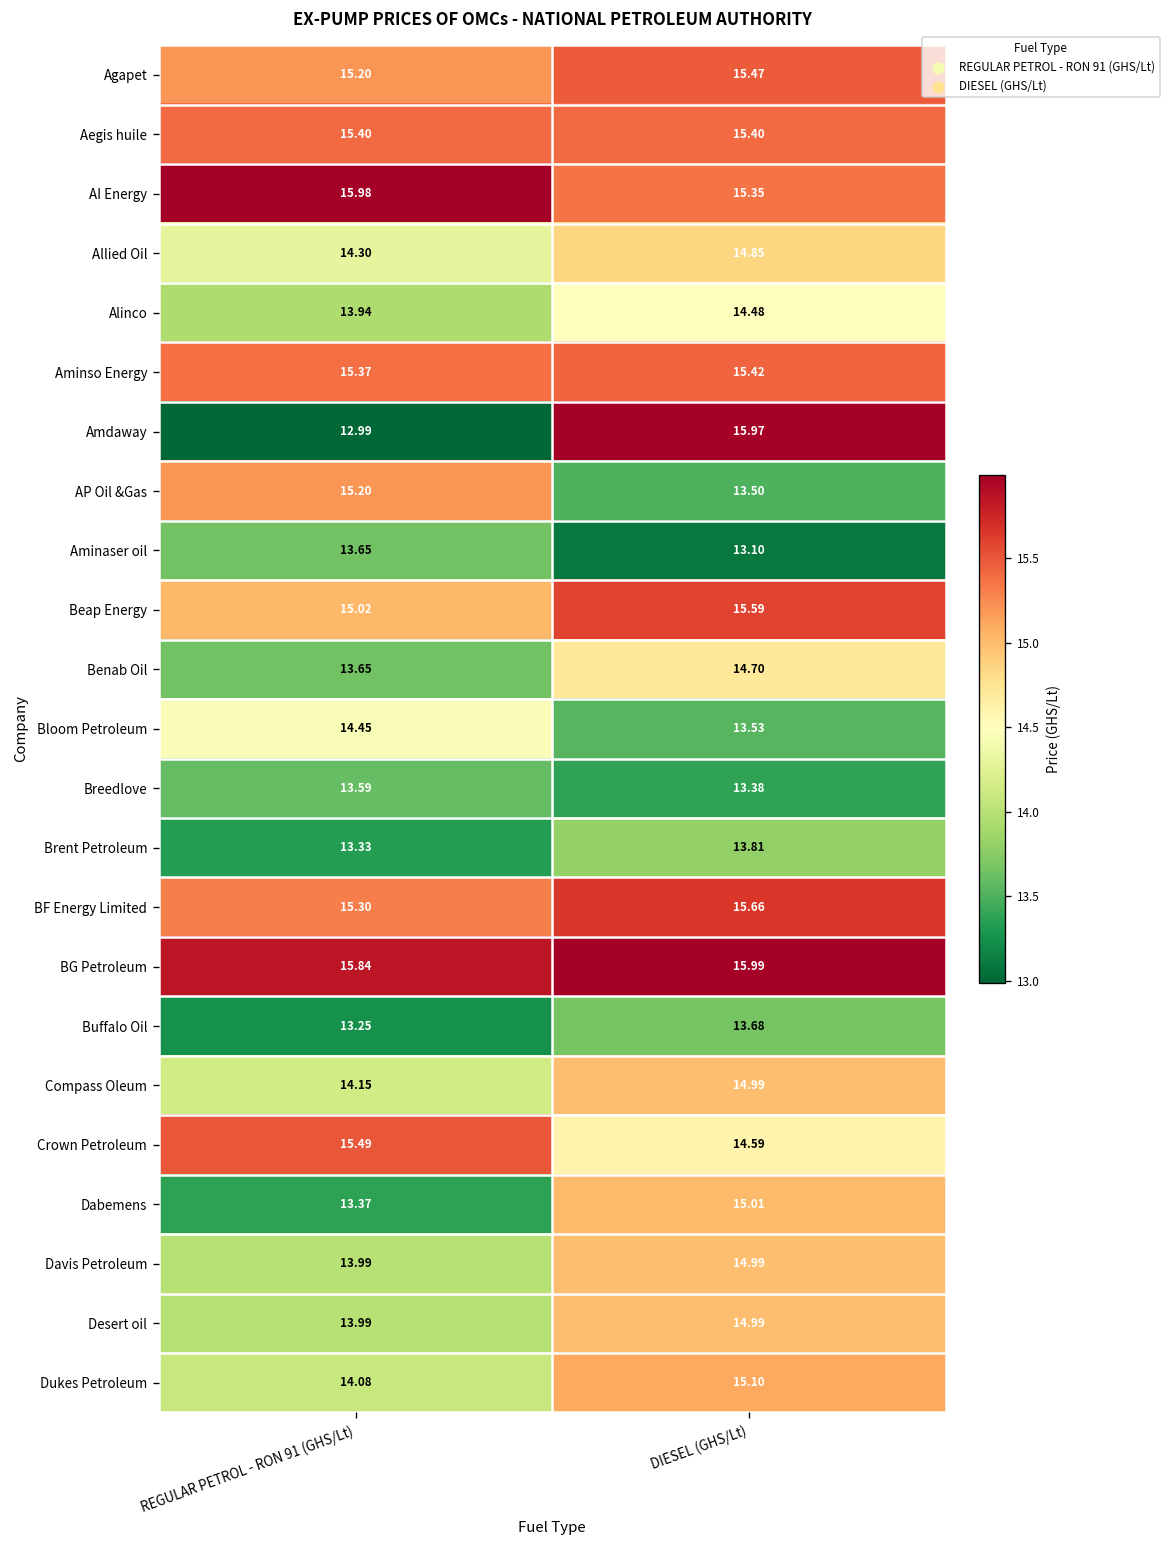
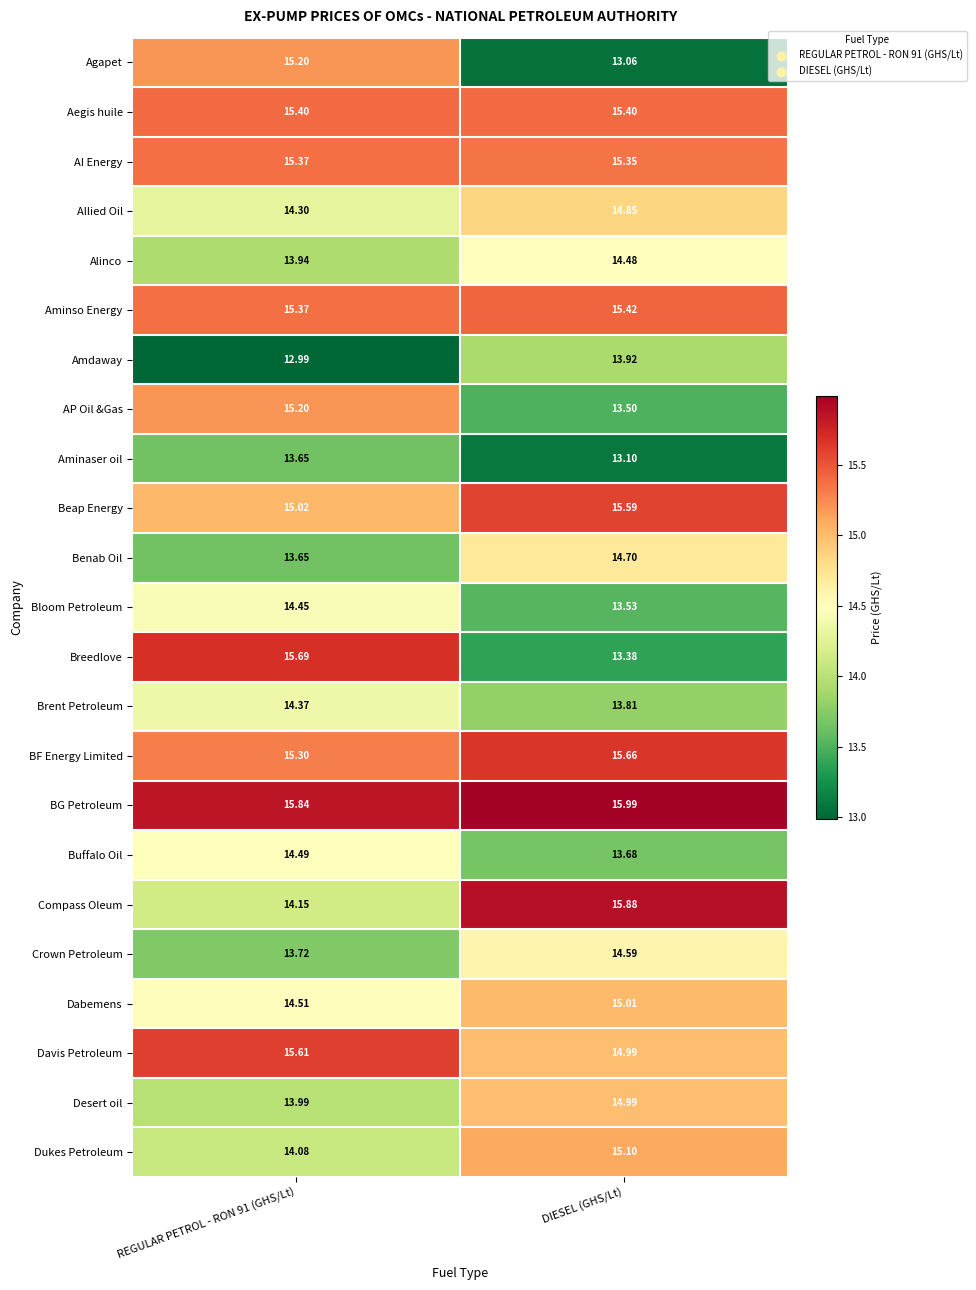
Agapet, DIESEL (GHS/Lt): 15.47 -> 13.06
AI Energy, REGULAR PETROL - RON 91 (GHS/Lt): 15.98 -> 15.37
Amdaway, DIESEL (GHS/Lt): 15.97 -> 13.92
Breedlove, REGULAR PETROL - RON 91 (GHS/Lt): 13.59 -> 15.69
Brent Petroleum, REGULAR PETROL - RON 91 (GHS/Lt): 13.33 -> 14.37
Buffalo Oil, REGULAR PETROL - RON 91 (GHS/Lt): 13.25 -> 14.49
Compass Oleum, DIESEL (GHS/Lt): 14.99 -> 15.88
Crown Petroleum, REGULAR PETROL - RON 91 (GHS/Lt): 15.49 -> 13.72
Dabemens, REGULAR PETROL - RON 91 (GHS/Lt): 13.37 -> 14.51
Davis Petroleum, REGULAR PETROL - RON 91 (GHS/Lt): 13.99 -> 15.61
